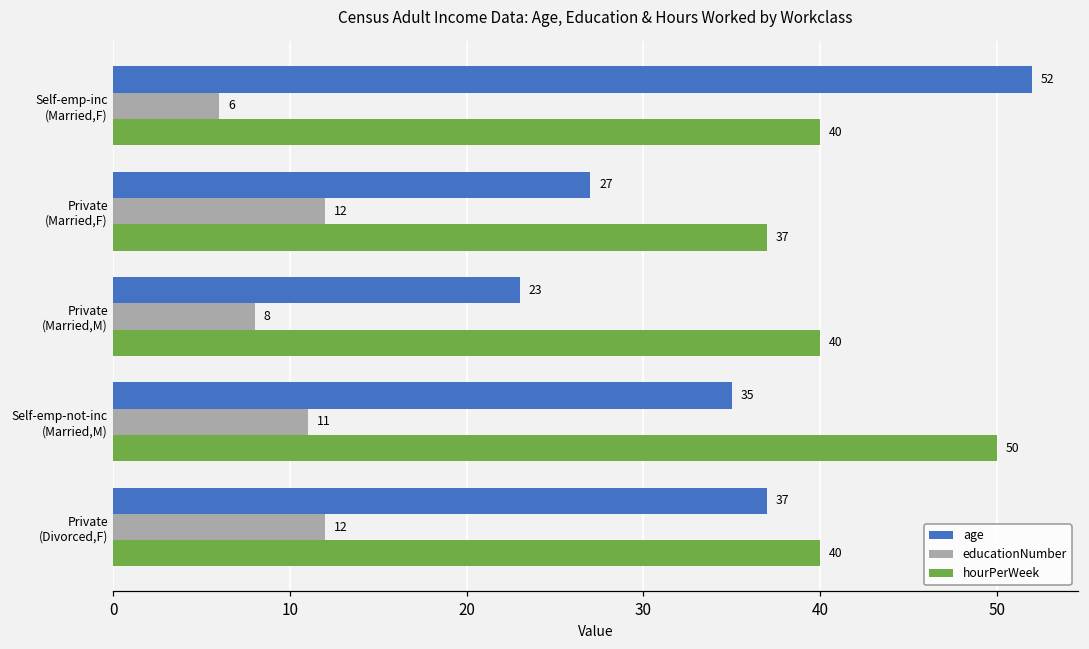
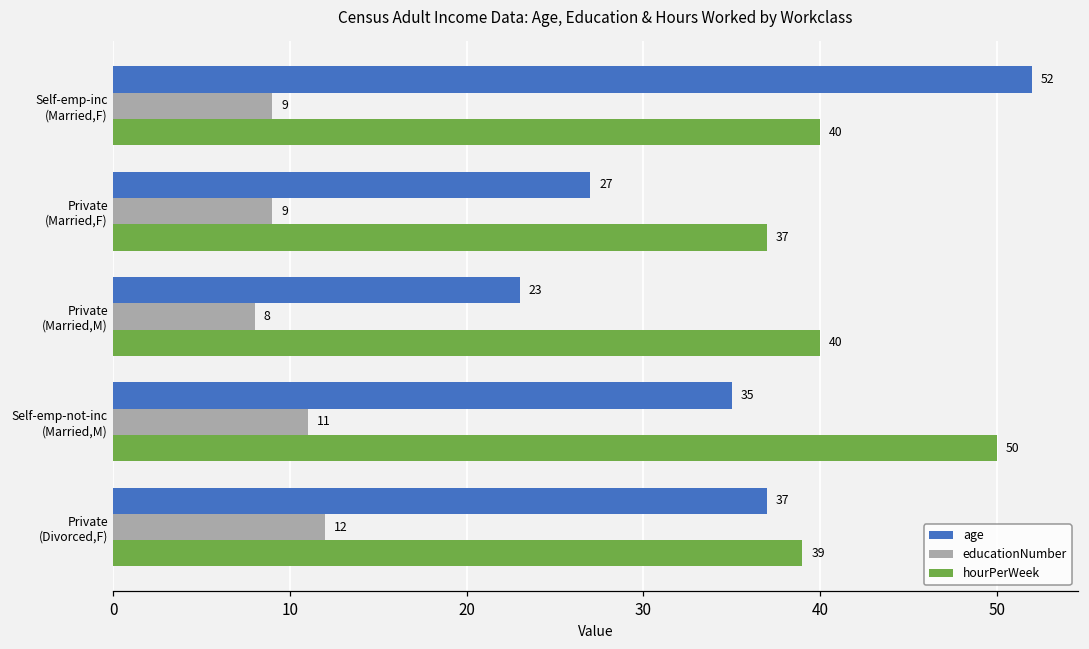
educationNumber, Self-emp-inc (Married,F): 6 -> 9
educationNumber, Private (Married,F): 12 -> 9
hourPerWeek, Private (Divorced,F): 40 -> 39
